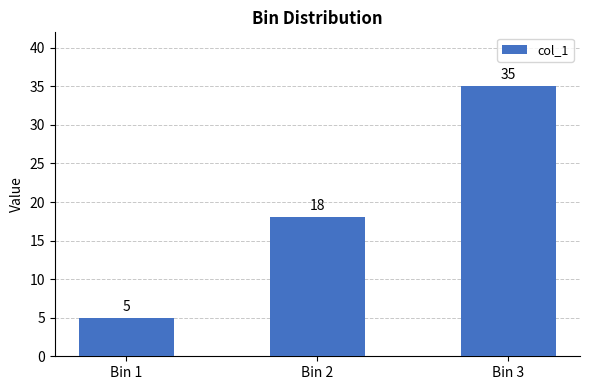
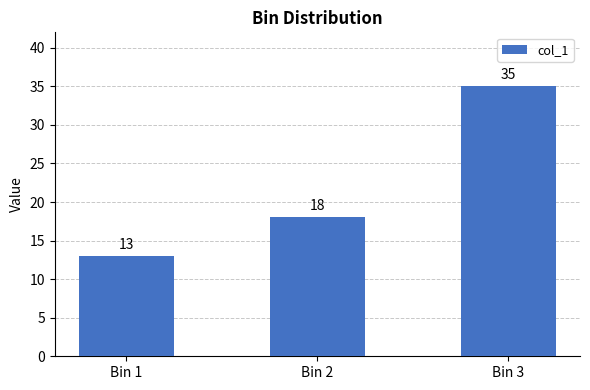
Bin 1: 5 -> 13
